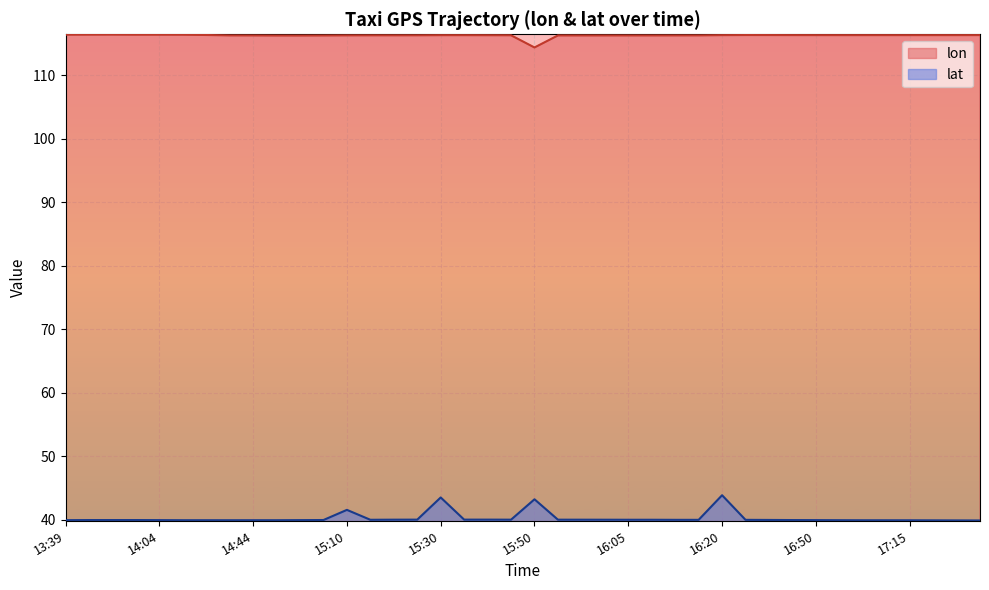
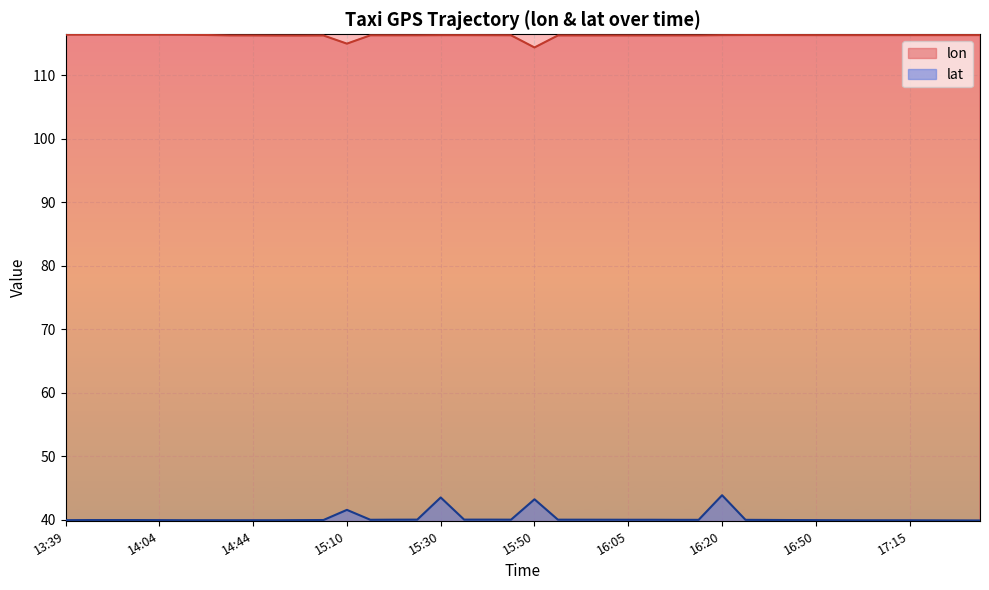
lon, 15:10: 116 -> 115
